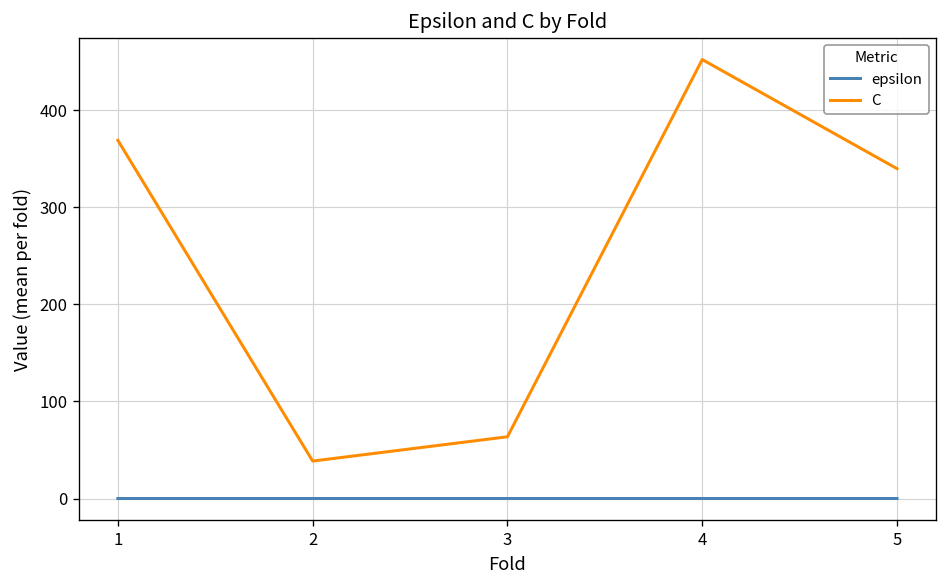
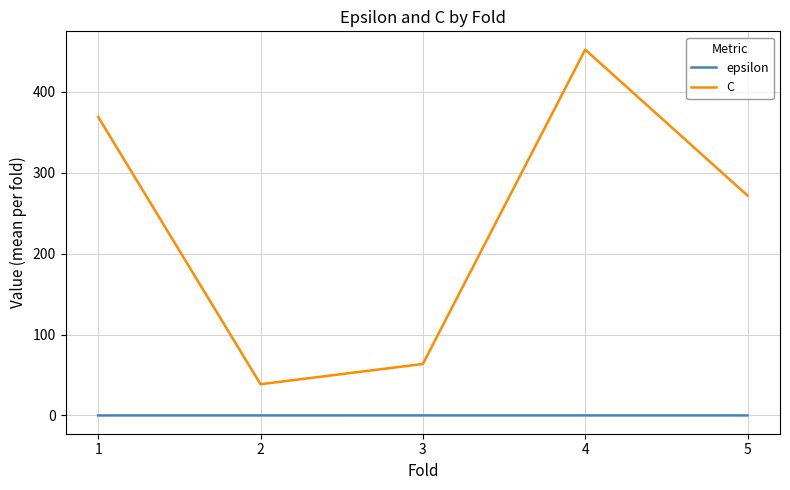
C, 5: 340 -> 270
